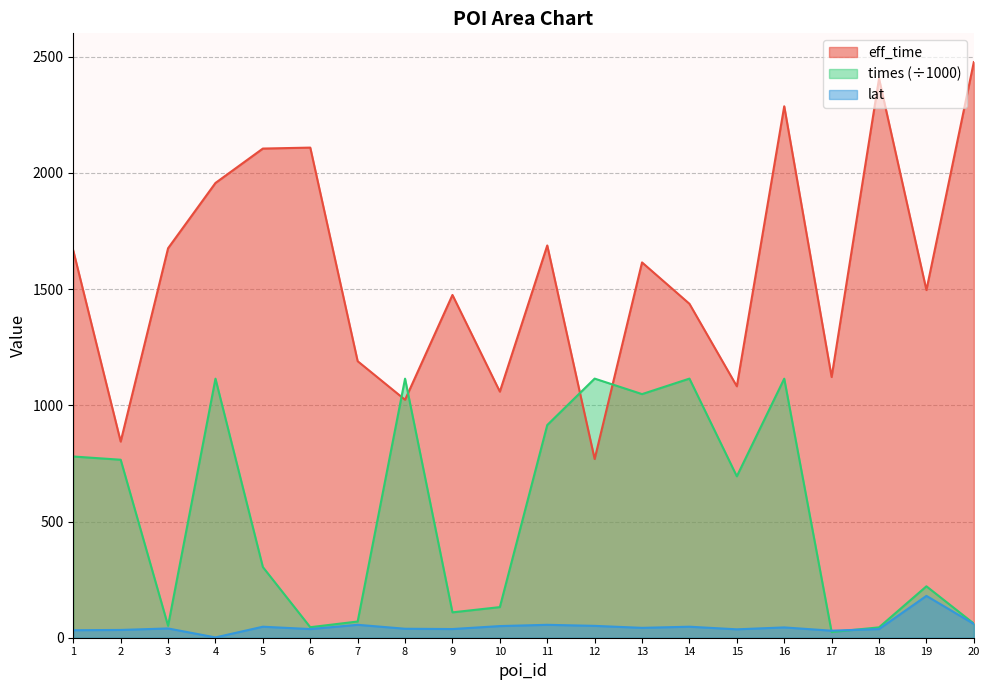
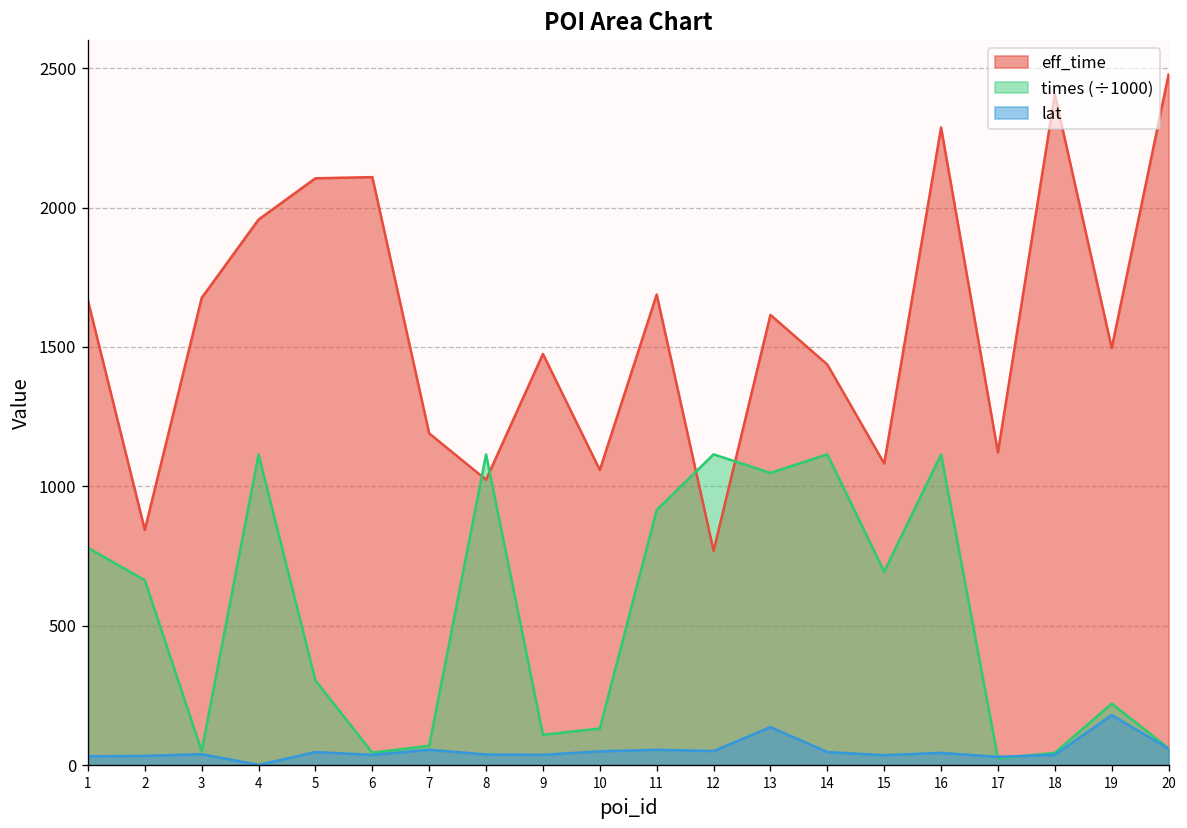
times (÷1000), 2: 770 -> 660
lat, 13: 40 -> 140
